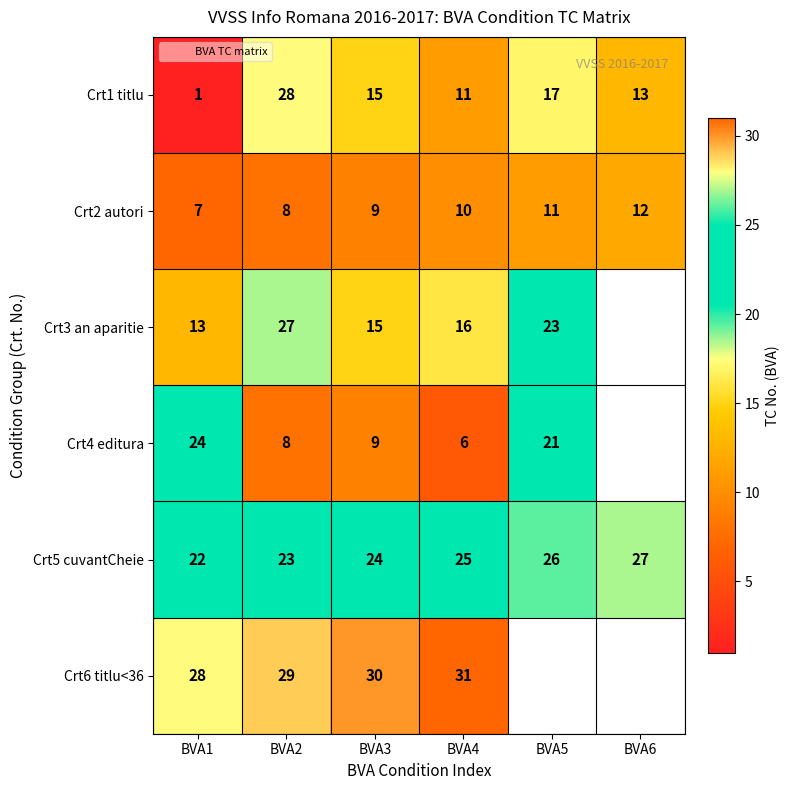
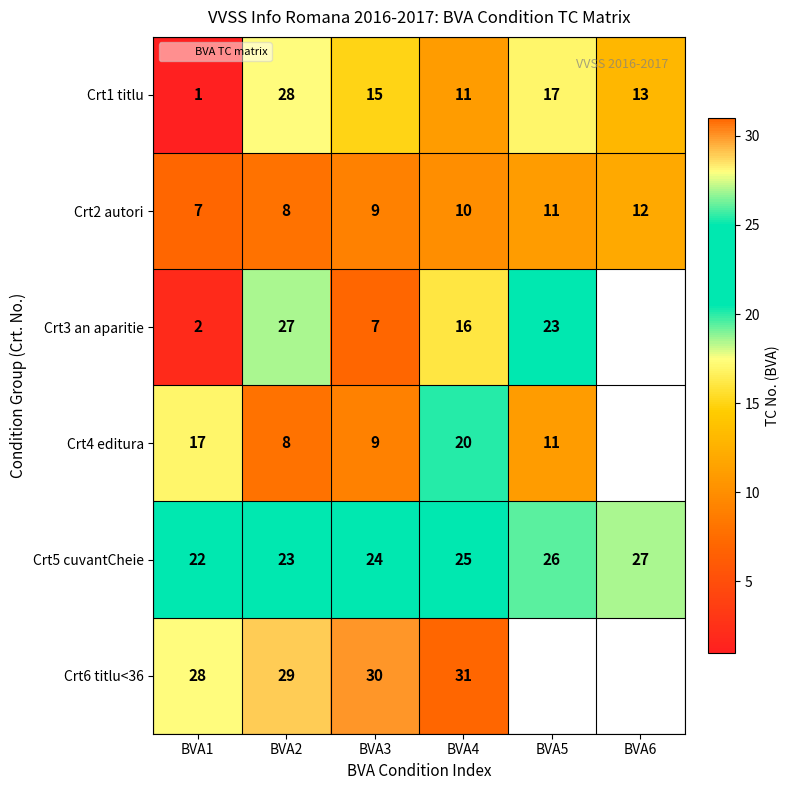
Crt3 an aparitie, BVA1: 13 -> 2
Crt3 an aparitie, BVA3: 15 -> 7
Crt4 editura, BVA1: 24 -> 17
Crt4 editura, BVA4: 6 -> 20
Crt4 editura, BVA5: 21 -> 11
